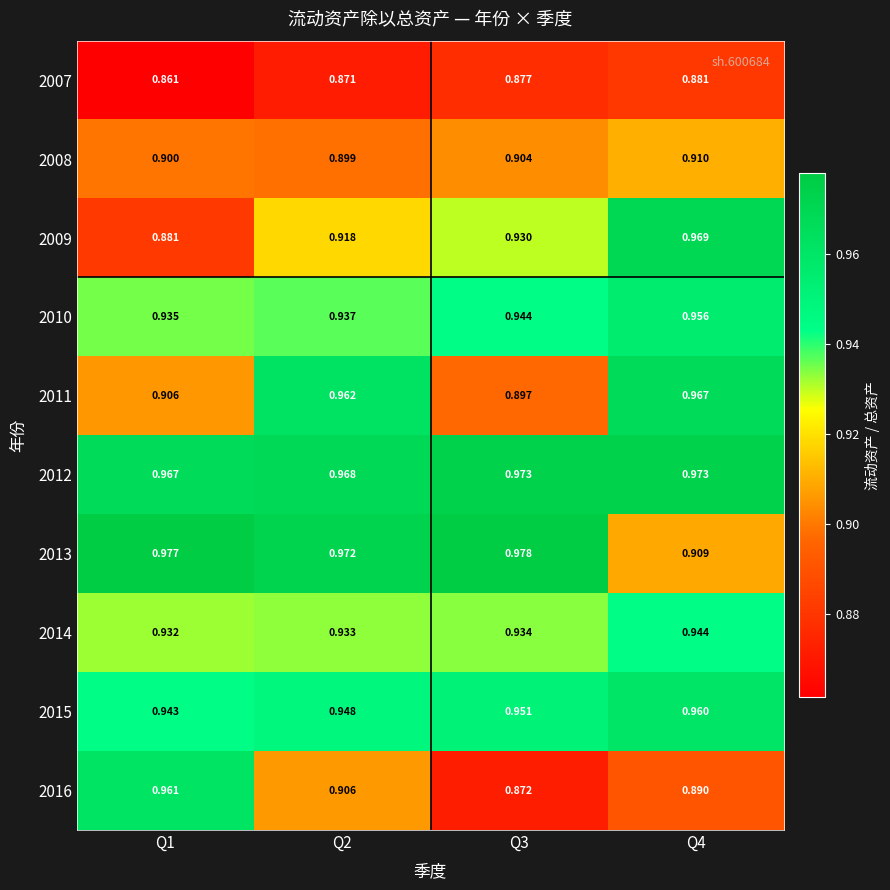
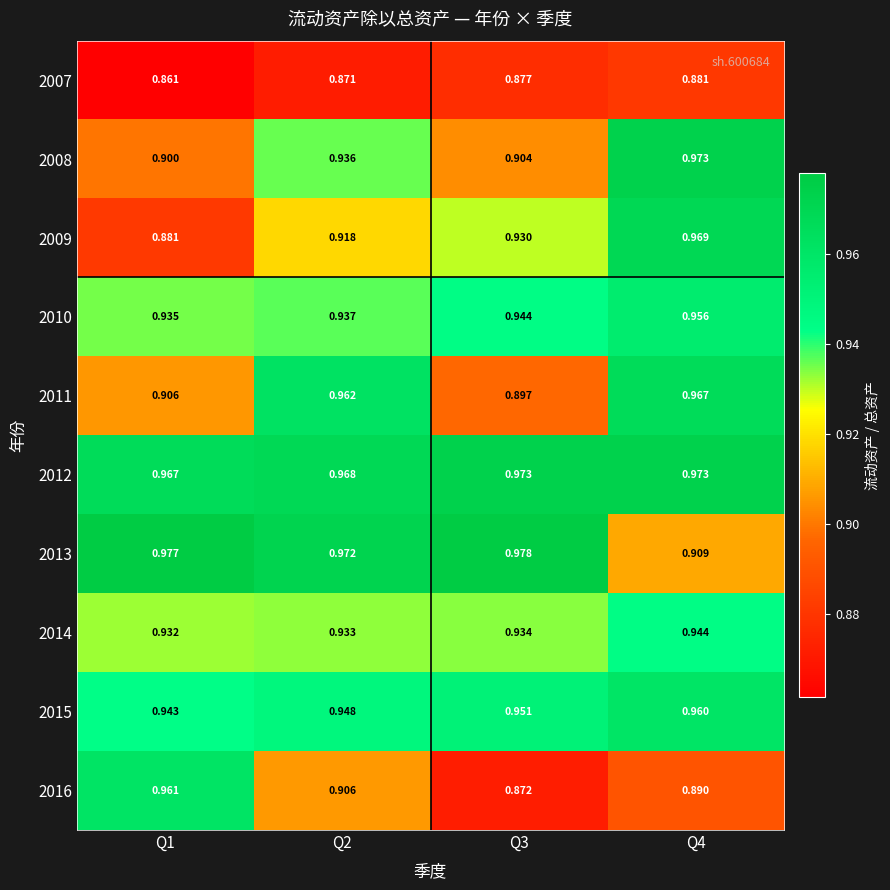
2008, Q2: 0.899 -> 0.936
2008, Q4: 0.910 -> 0.973
